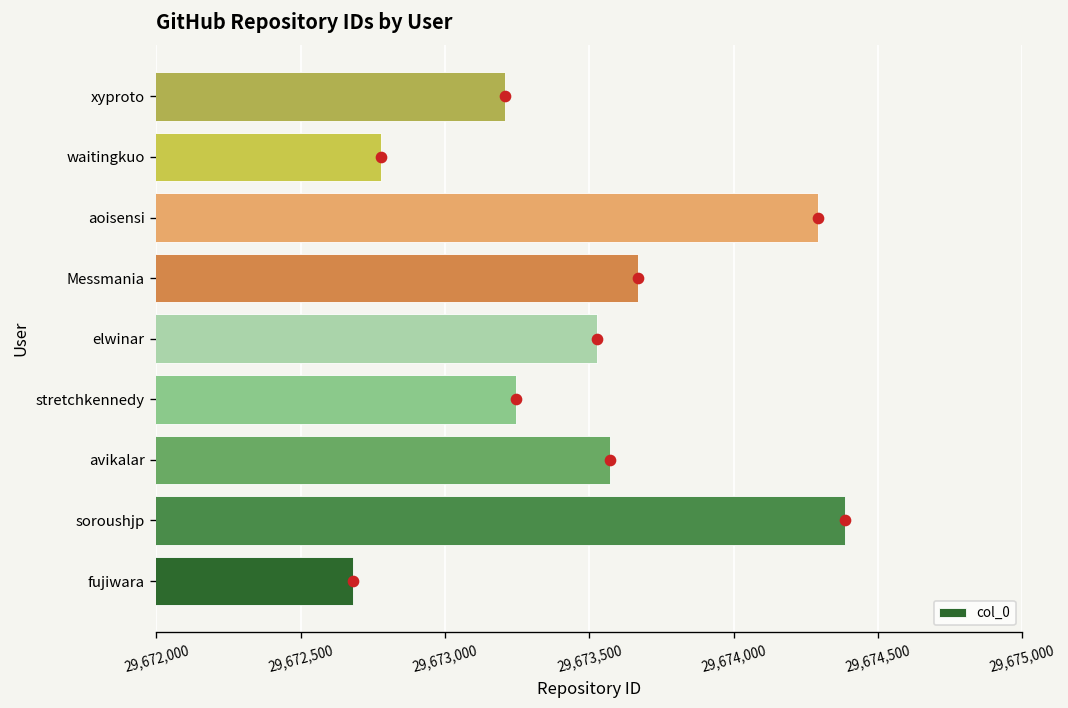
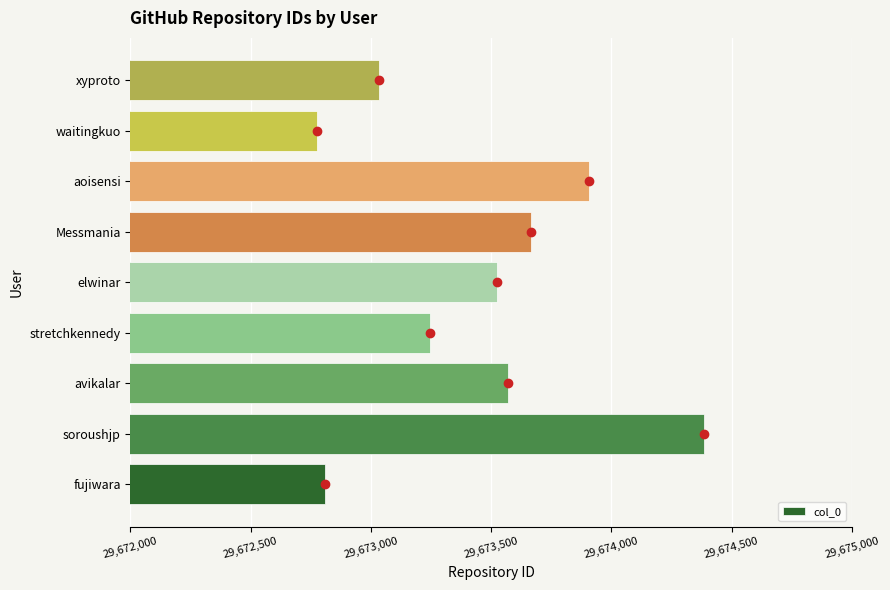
col_0, xyproto: 29,673,210 -> 29,673,040
col_0, aoisensi: 29,674,290 -> 29,673,910
col_0, fujiwara: 29,672,680 -> 29,672,810
